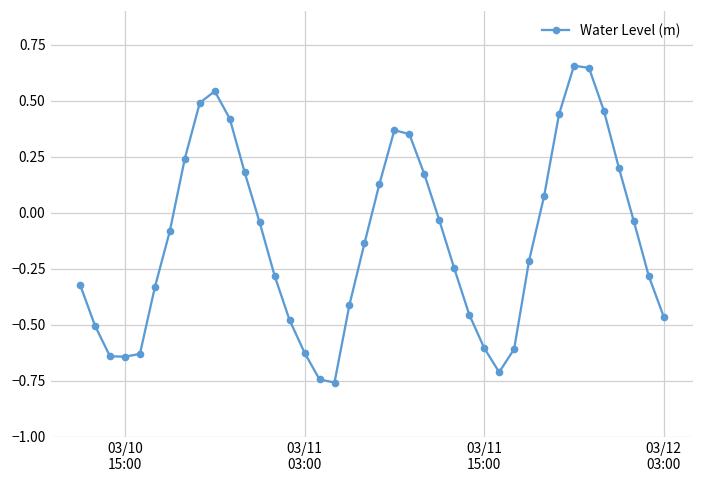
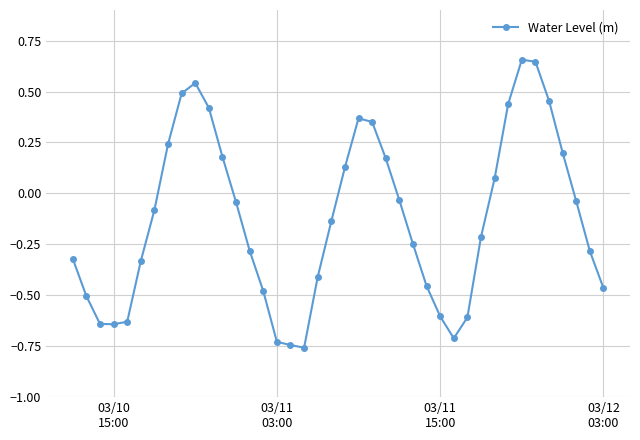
03/11 03:00: -0.62 -> -0.73
